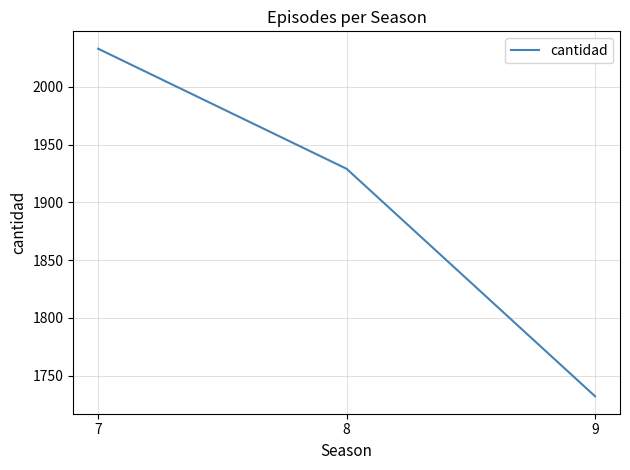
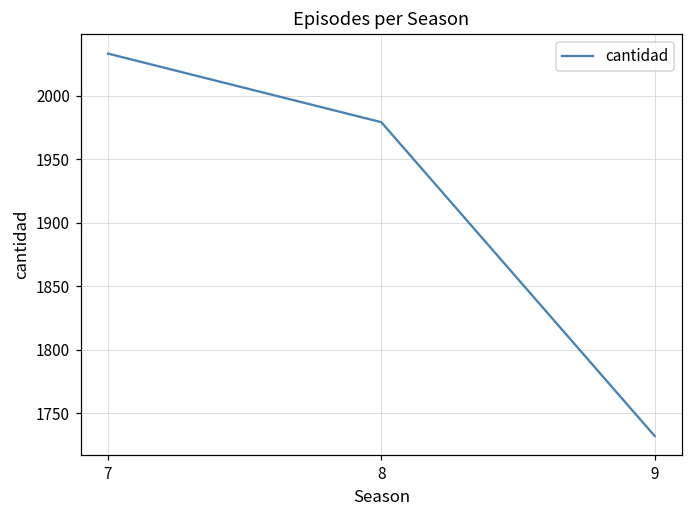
8: 1929 -> 1979
